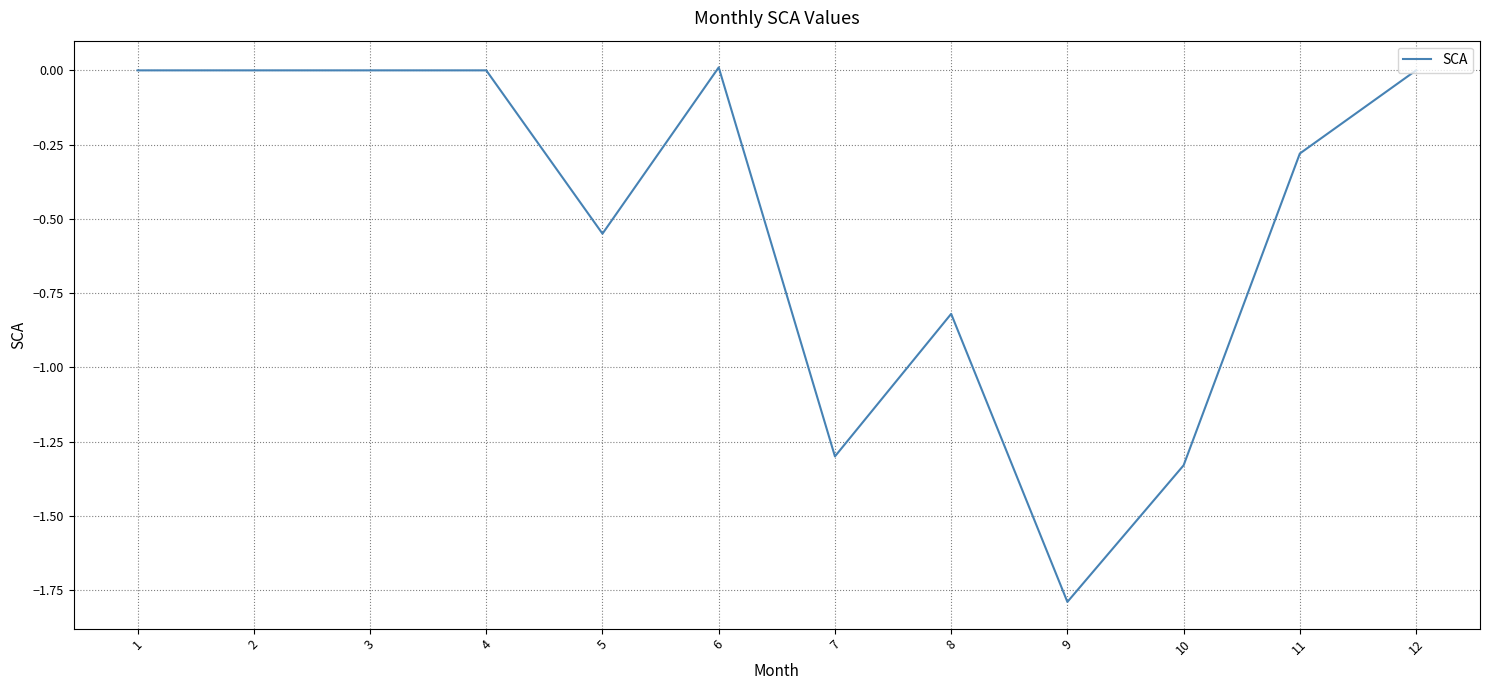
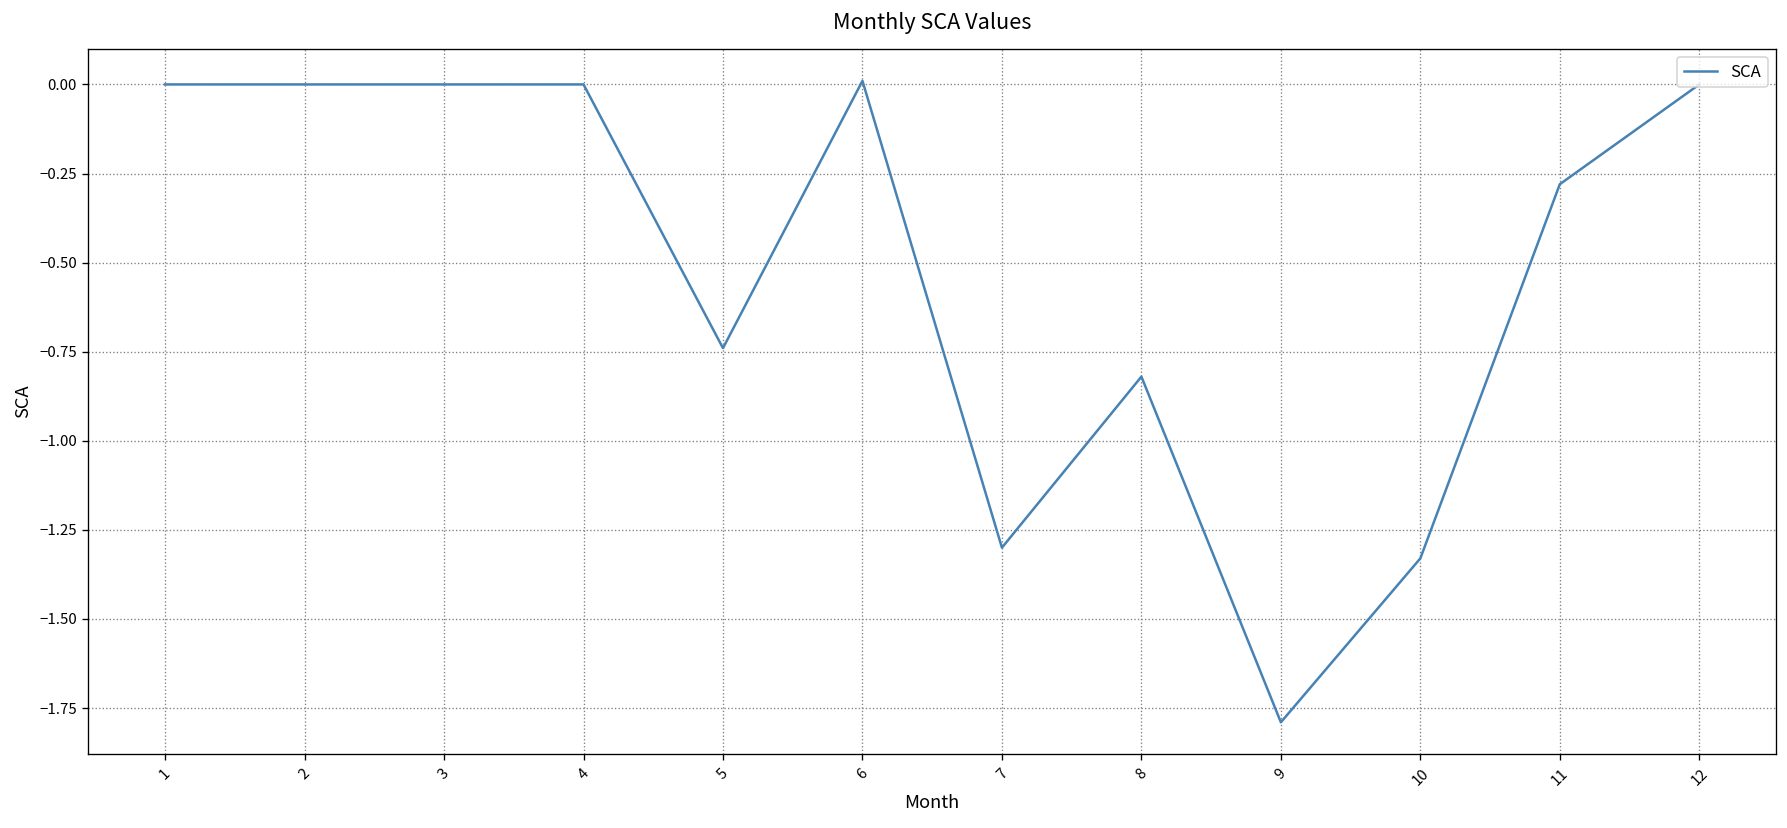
5: -0.55 -> -0.74
